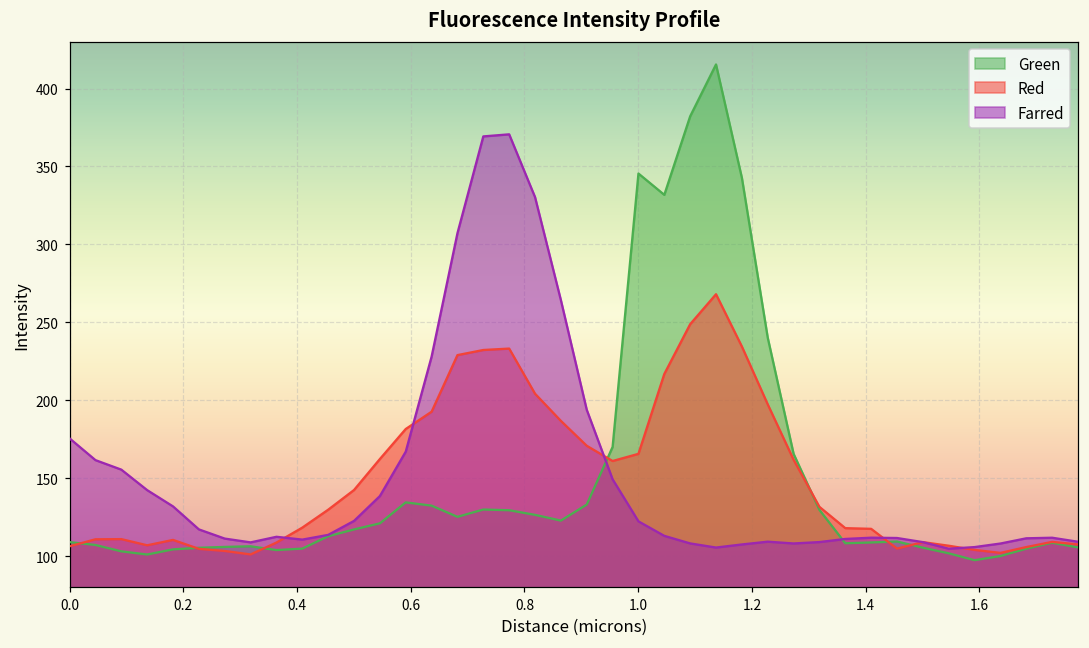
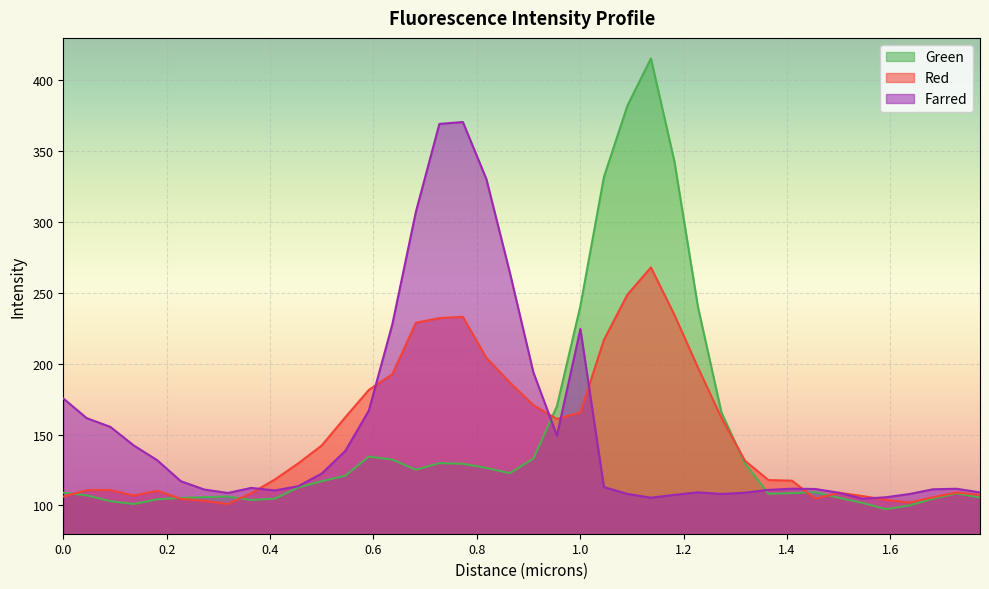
Green, 1.0: 345 -> 241
Farred, 1.0: 122 -> 225
